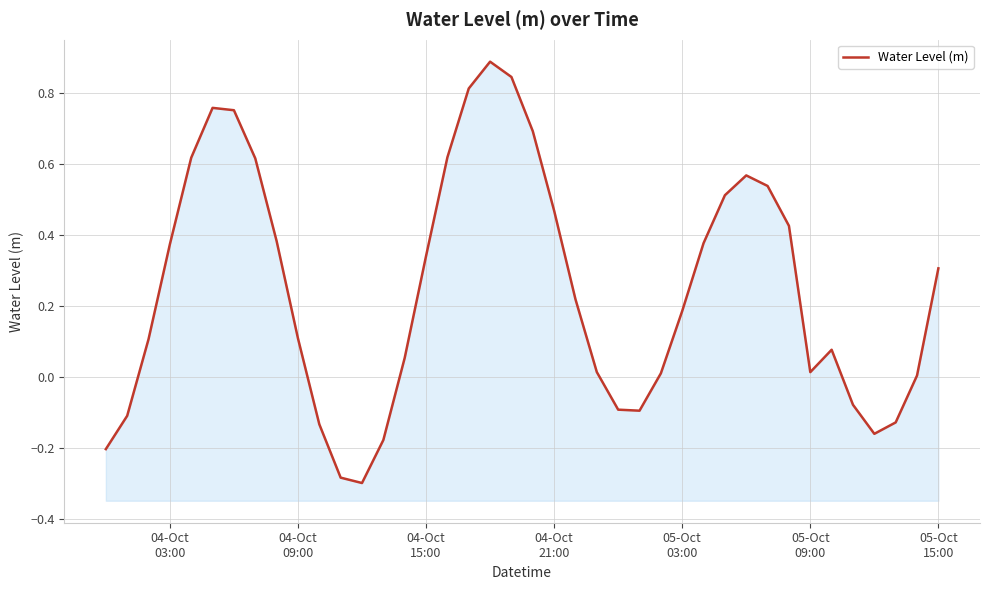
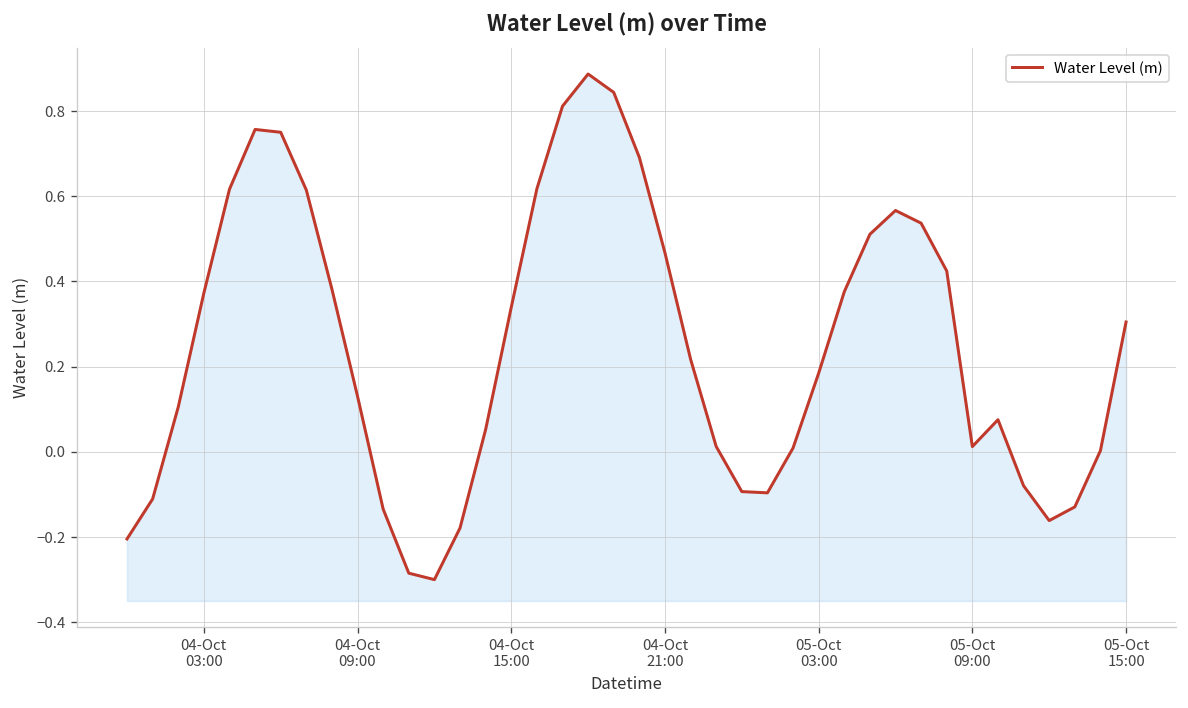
04-Oct 09:00: 0.11 -> 0.13
